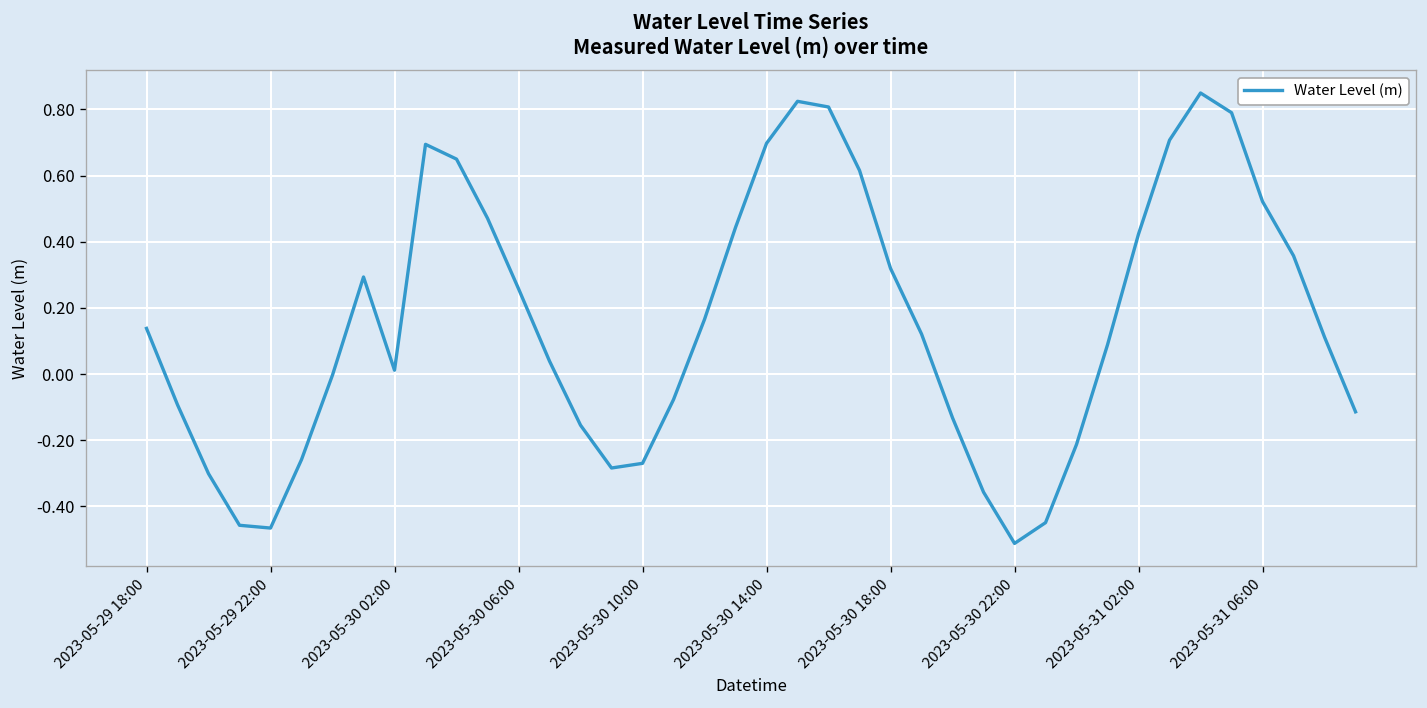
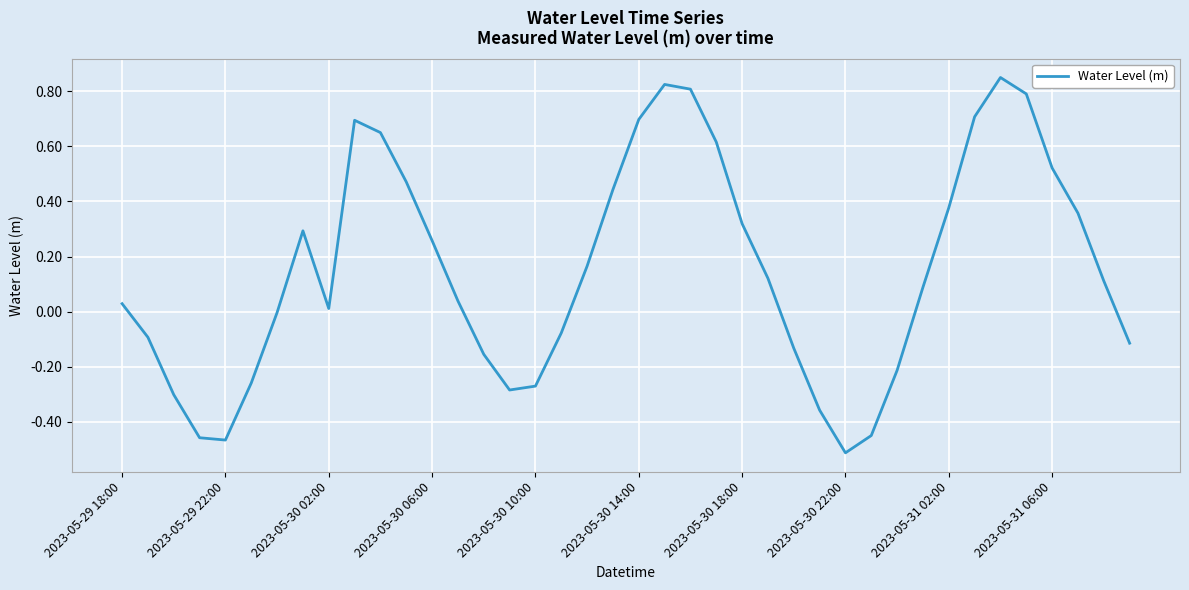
2023-05-29 18:00: 0.14 -> 0.03
2023-05-31 02:00: 0.42 -> 0.38
